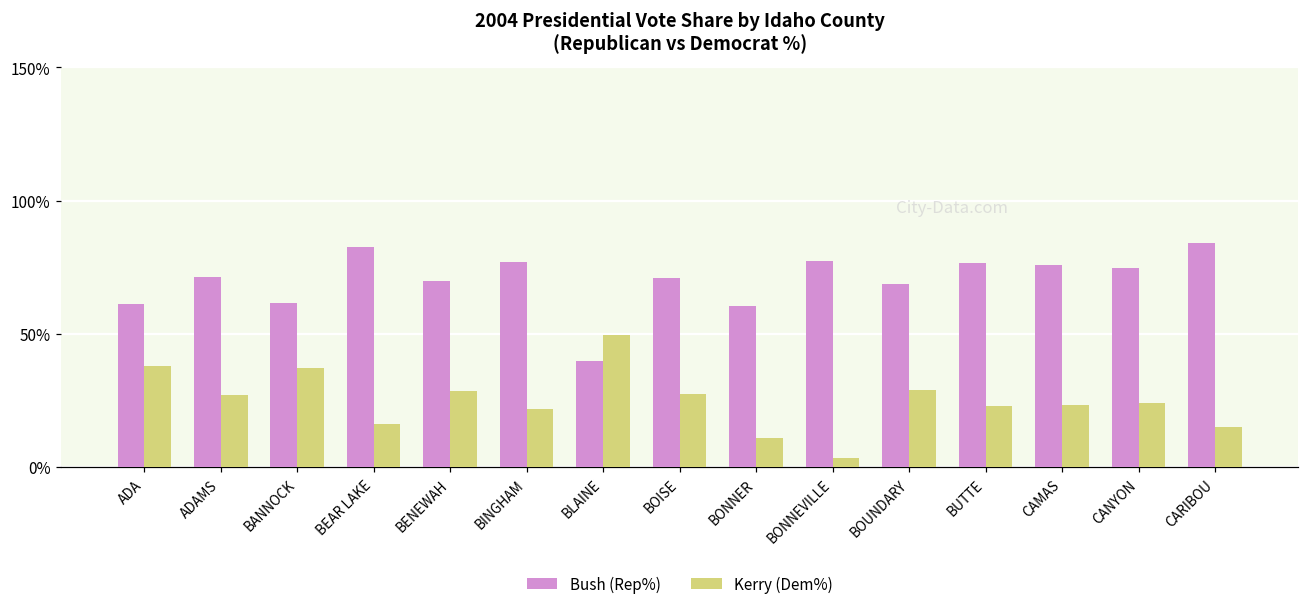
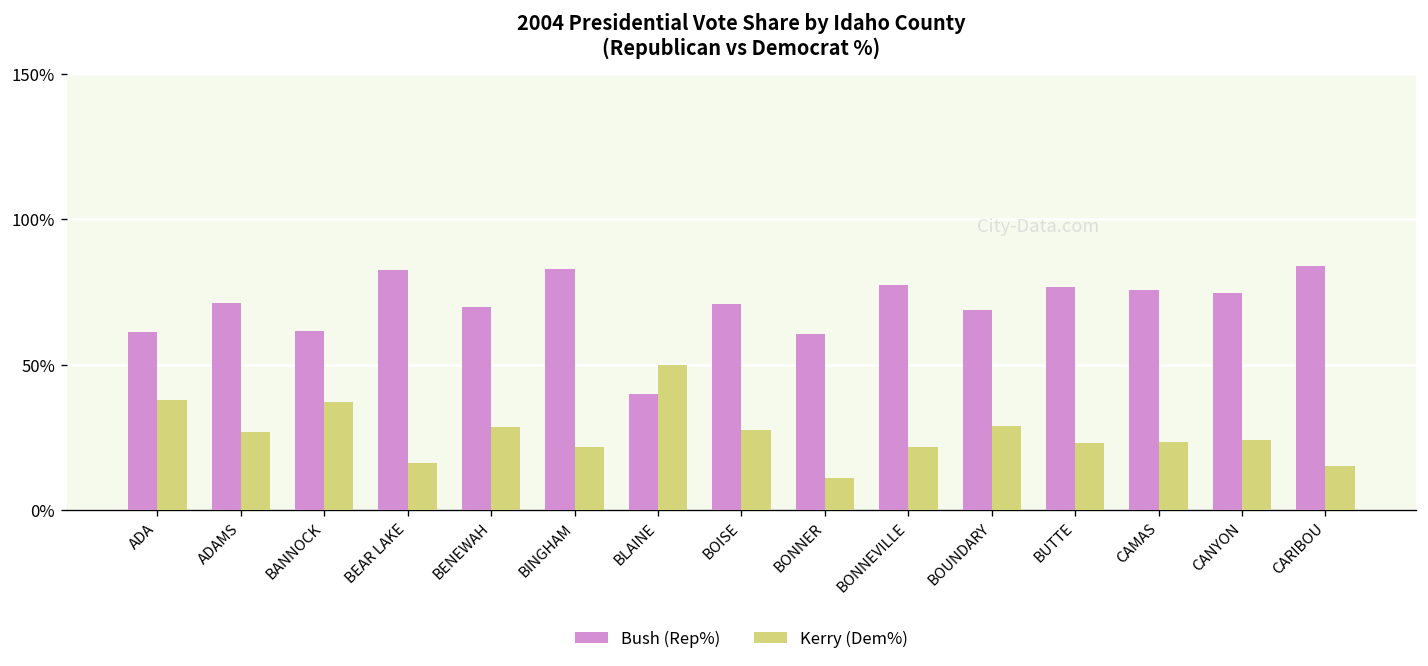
Bush (Rep%), BINGHAM: 77% -> 83%
Kerry (Dem%), BONNEVILLE: 3% -> 22%
